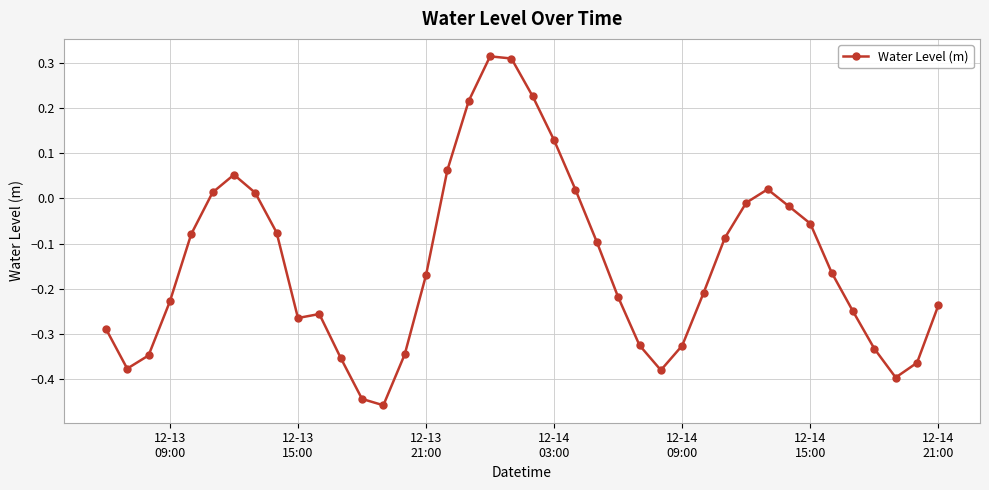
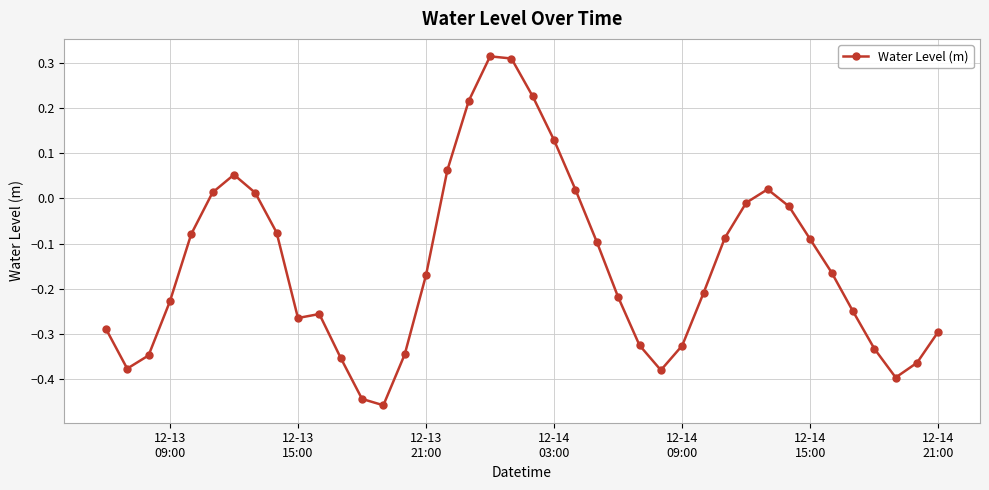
12-14 15:00: -0.06 -> -0.09
12-14 21:00: -0.24 -> -0.29
